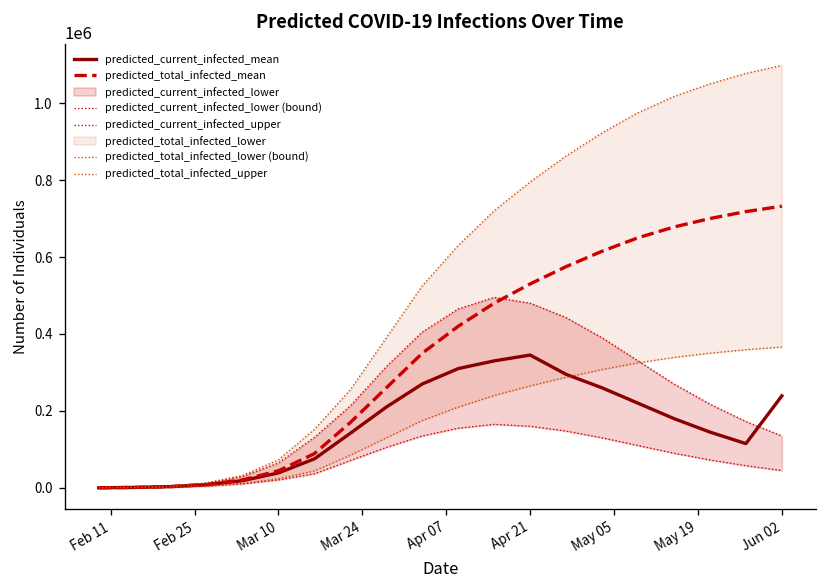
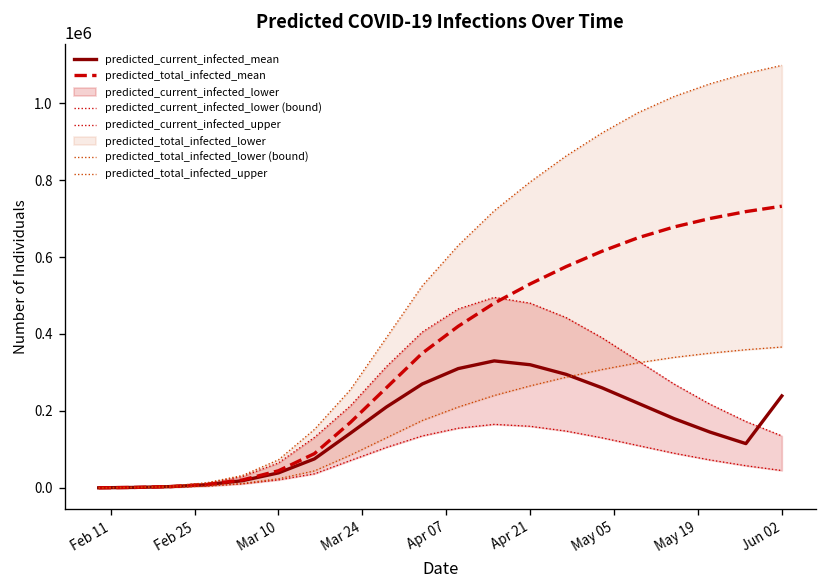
predicted_current_infected_mean, Apr 21: 350000 -> 320000
